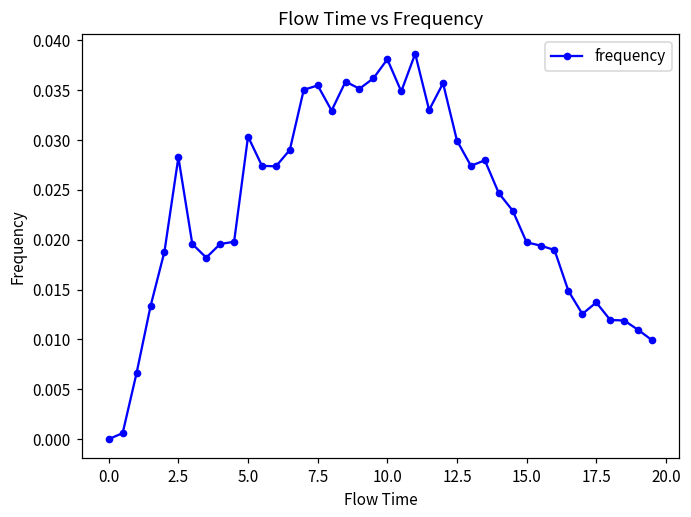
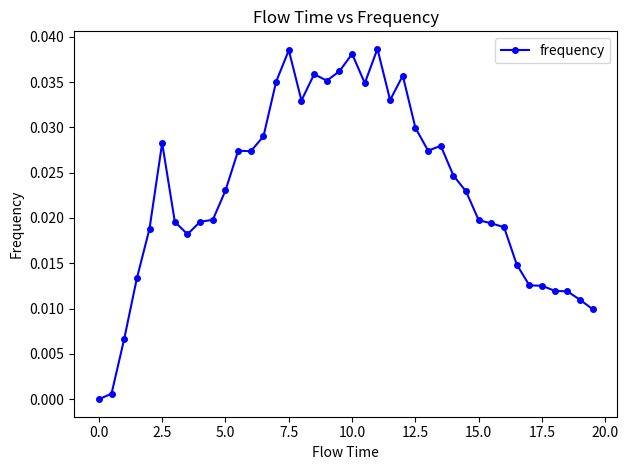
5.0: 0.030 -> 0.023
7.5: 0.035 -> 0.039
17.5: 0.014 -> 0.013
